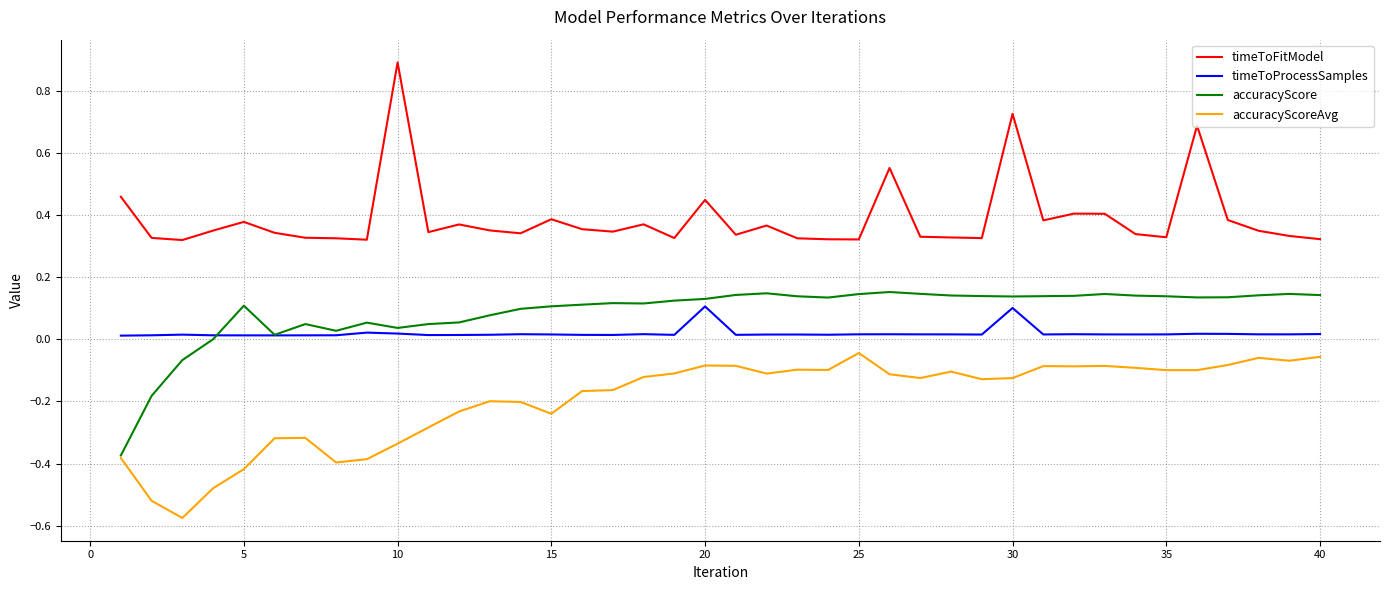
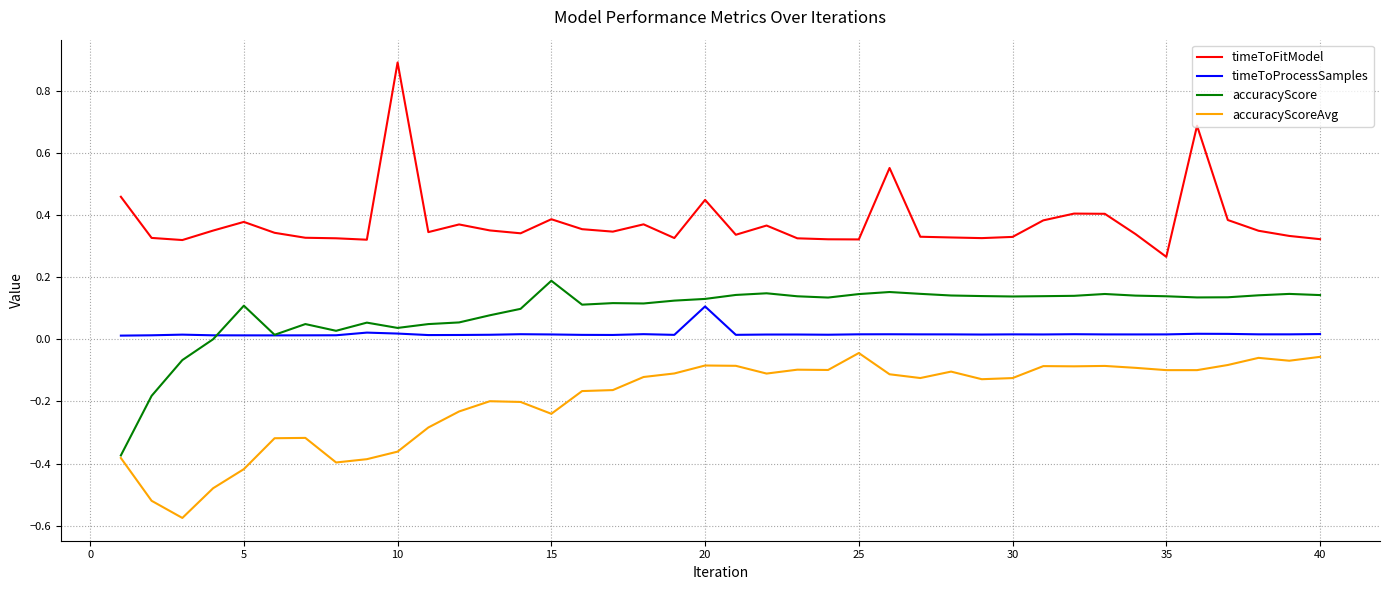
accuracyScoreAvg, 10: -0.34 -> -0.36
accuracyScore, 15: 0.11 -> 0.19
timeToFitModel, 30: 0.73 -> 0.33
timeToProcessSamples, 30: 0.10 -> 0.02
timeToFitModel, 35: 0.33 -> 0.27
